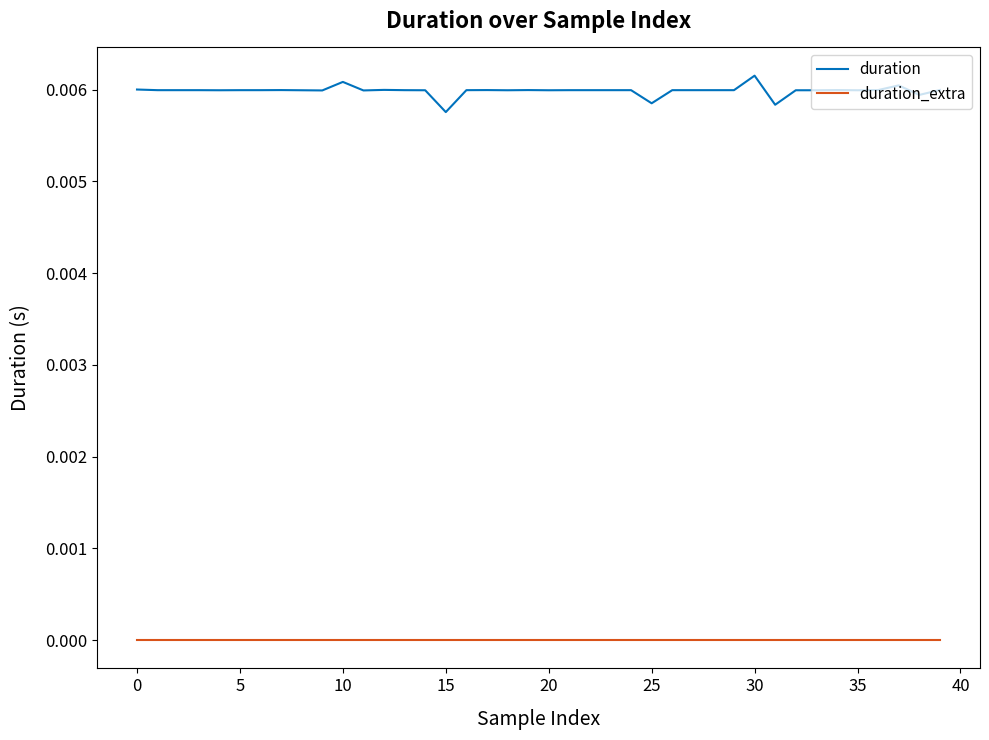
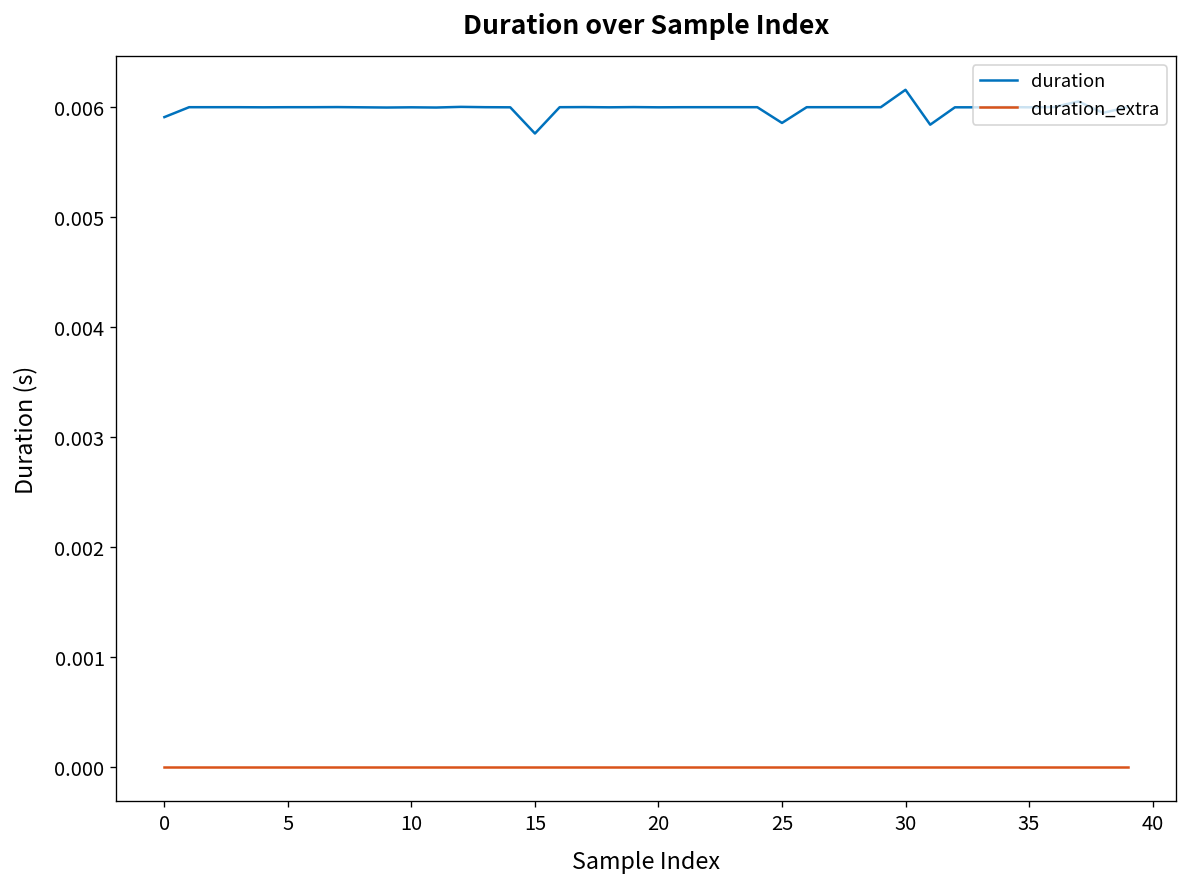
duration, 0: 0.0060 -> 0.0059
duration, 10: 0.0061 -> 0.0060
